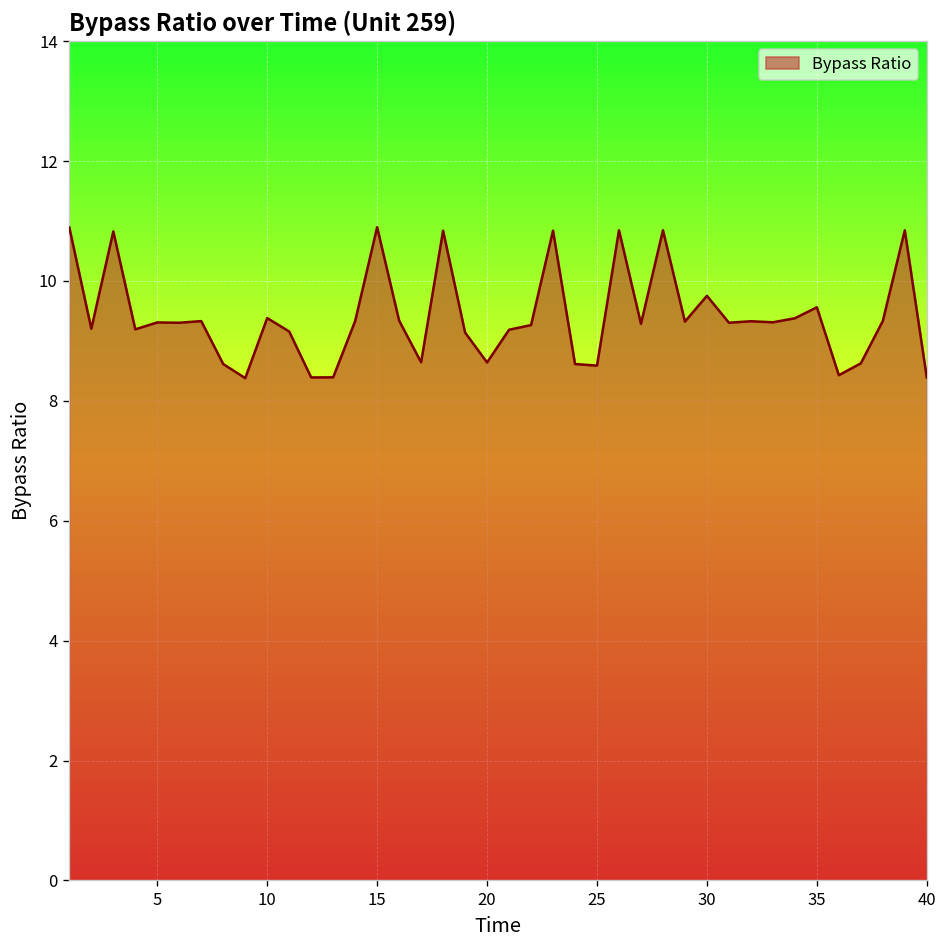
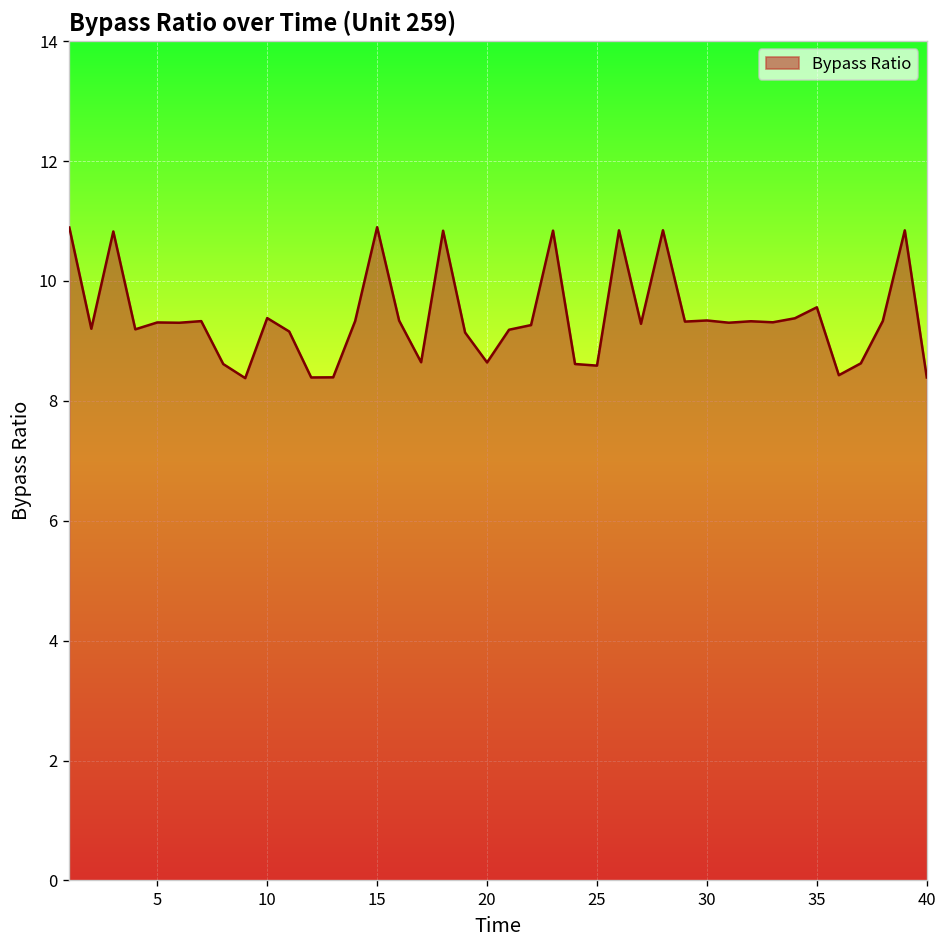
30: 9.8 -> 9.3
